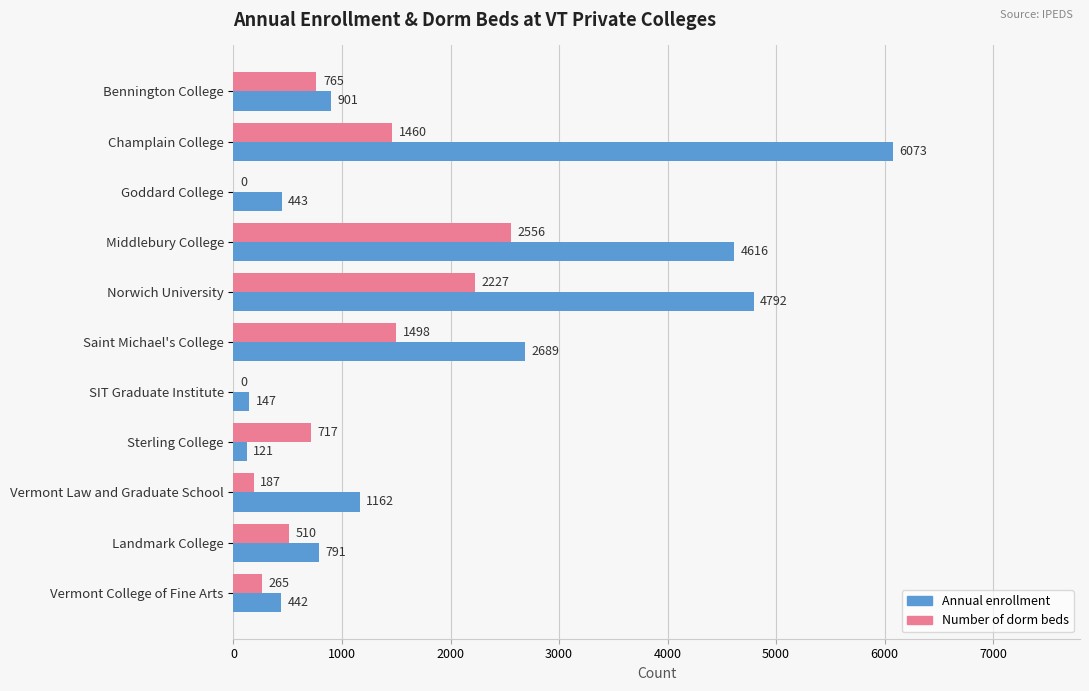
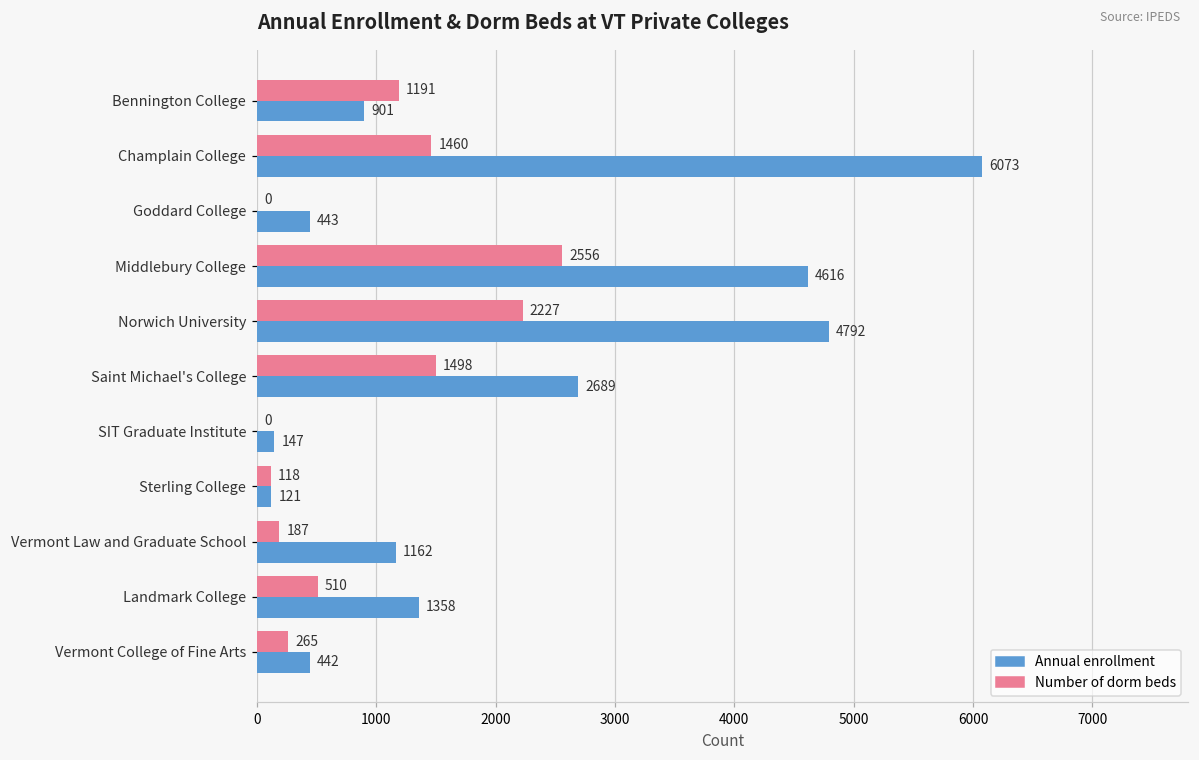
Number of dorm beds, Bennington College: 765 -> 1191
Number of dorm beds, Sterling College: 717 -> 118
Annual enrollment, Landmark College: 791 -> 1358
